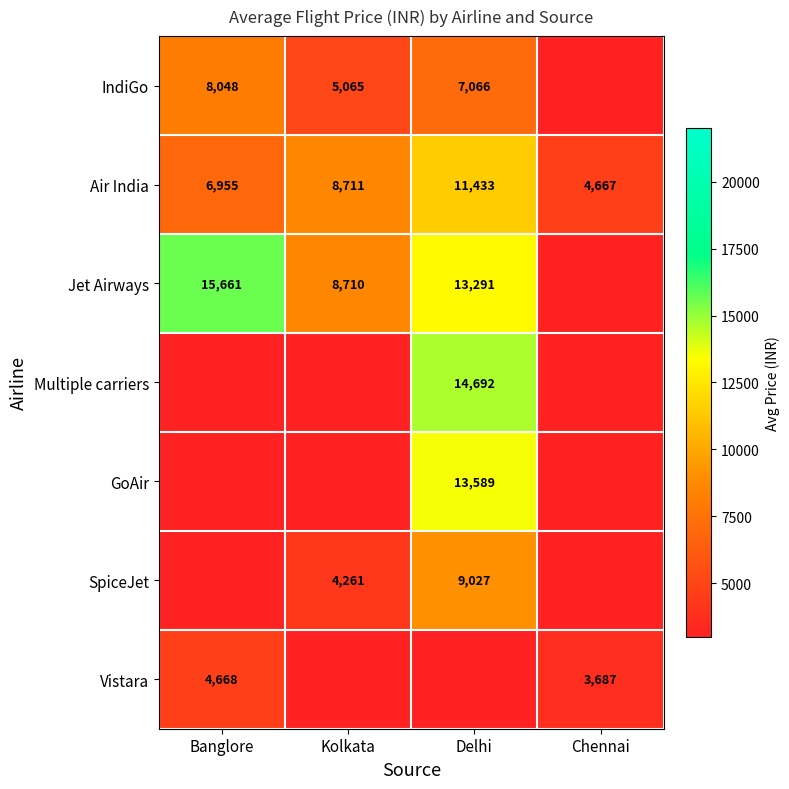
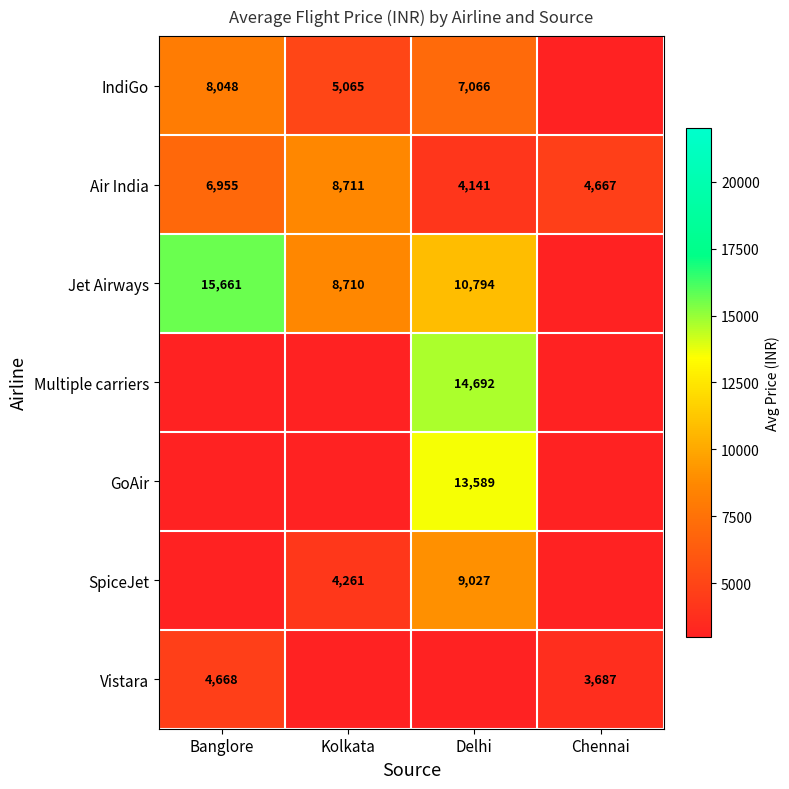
Air India, Delhi: 11,433 -> 4,141
Jet Airways, Delhi: 13,291 -> 10,794
